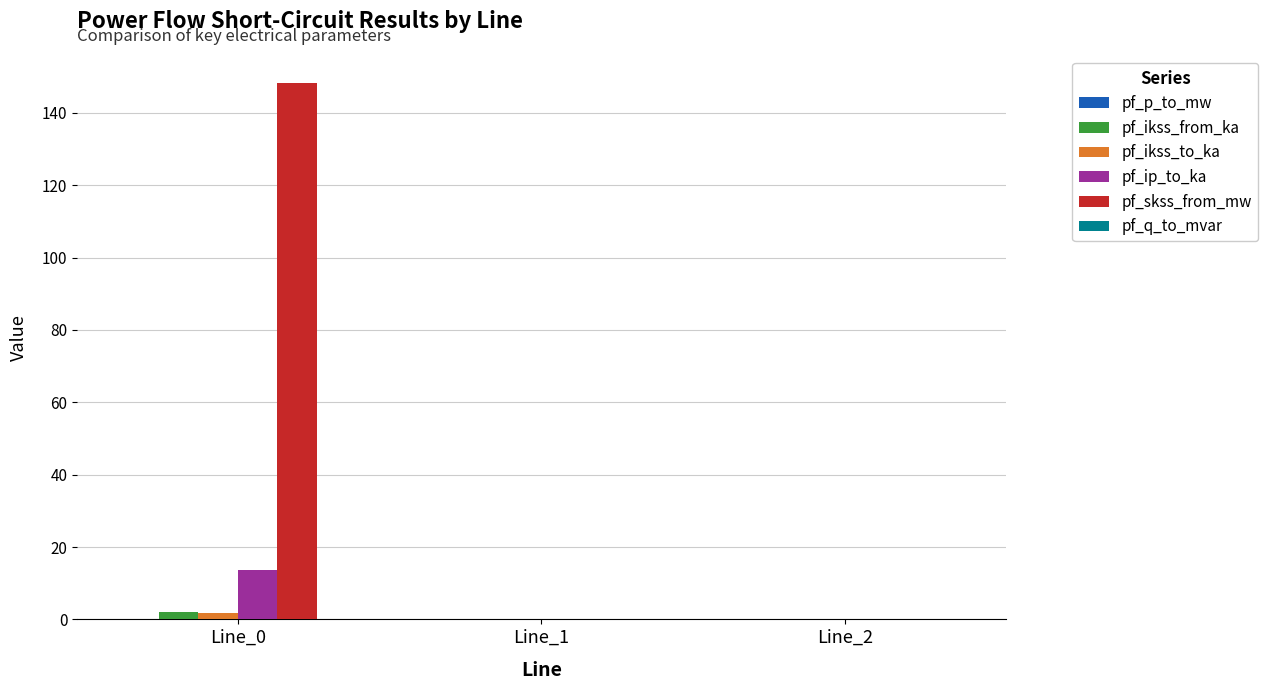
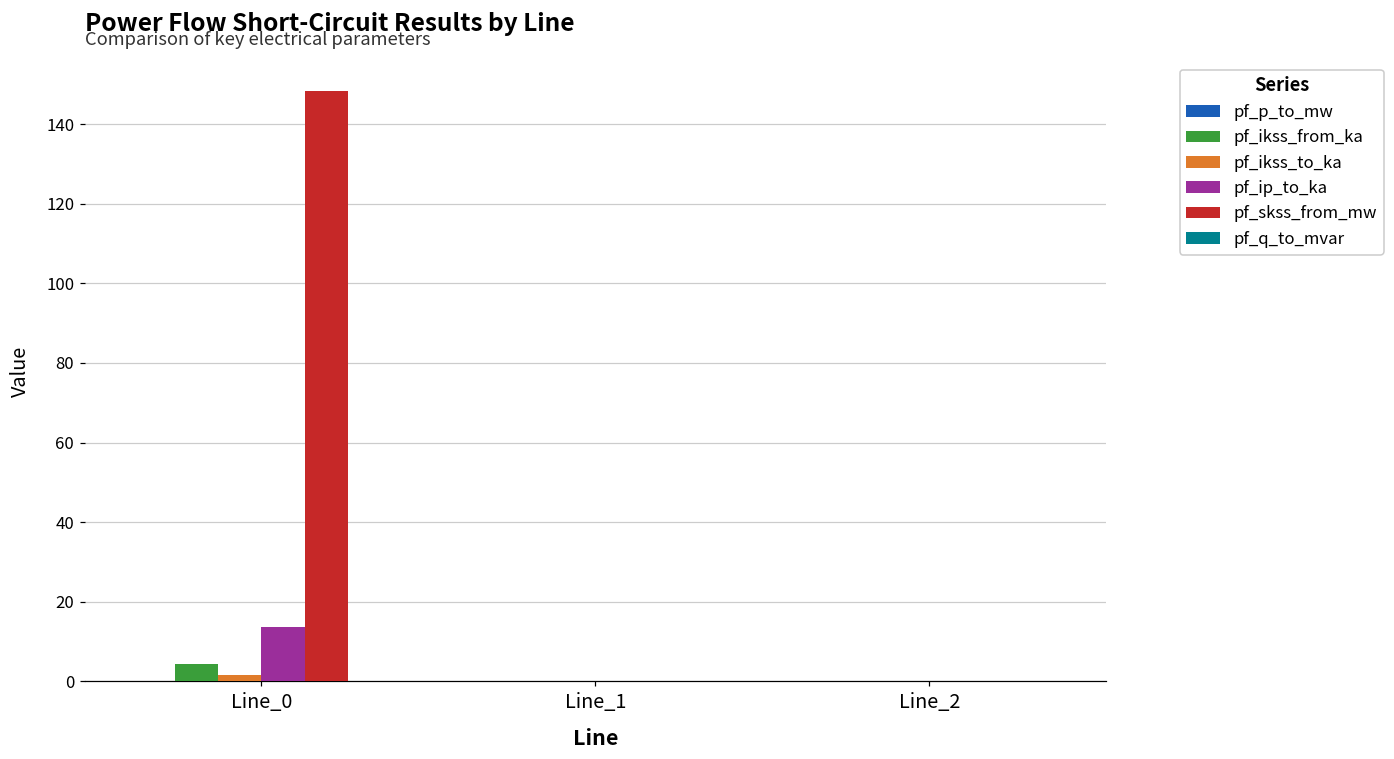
pf_ikss_from_ka, Line_0: 2 -> 4
